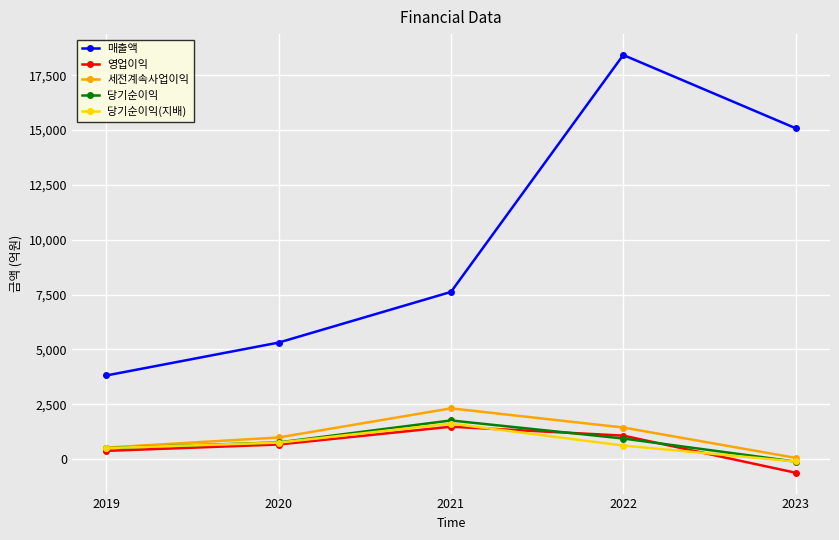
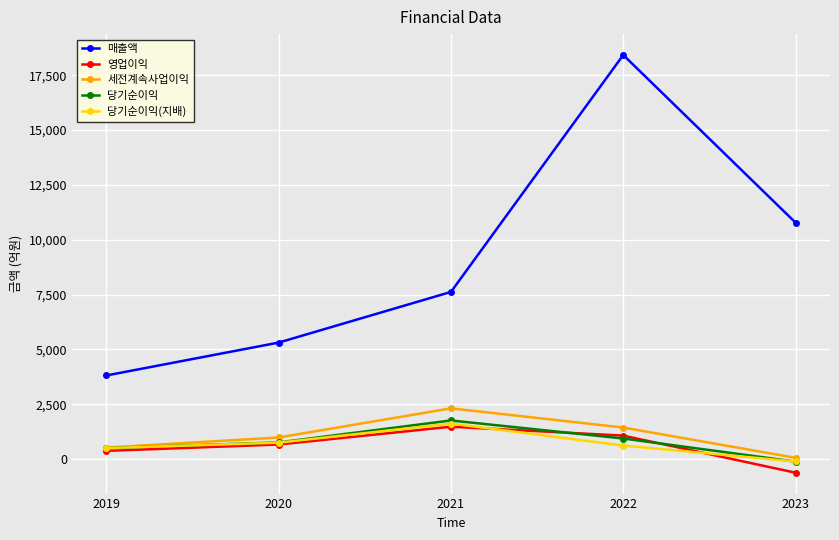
매출액, 2023: 15,100 -> 10,800
